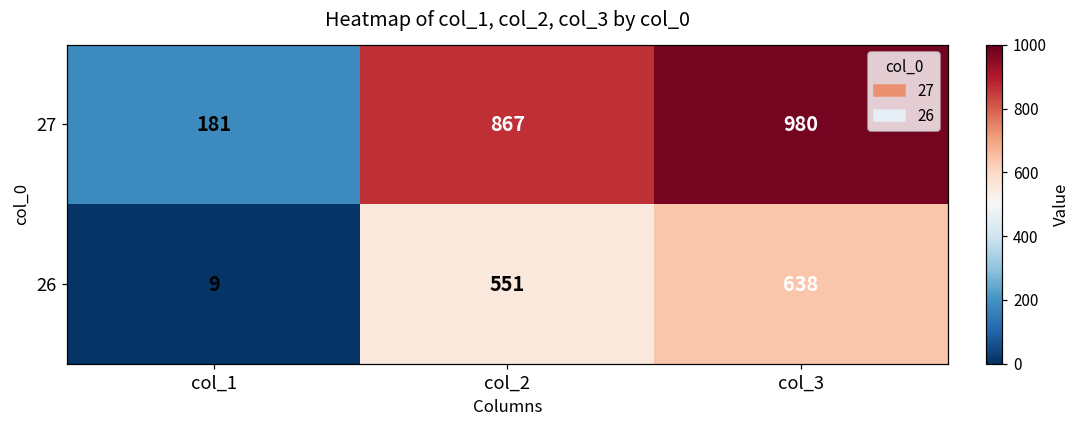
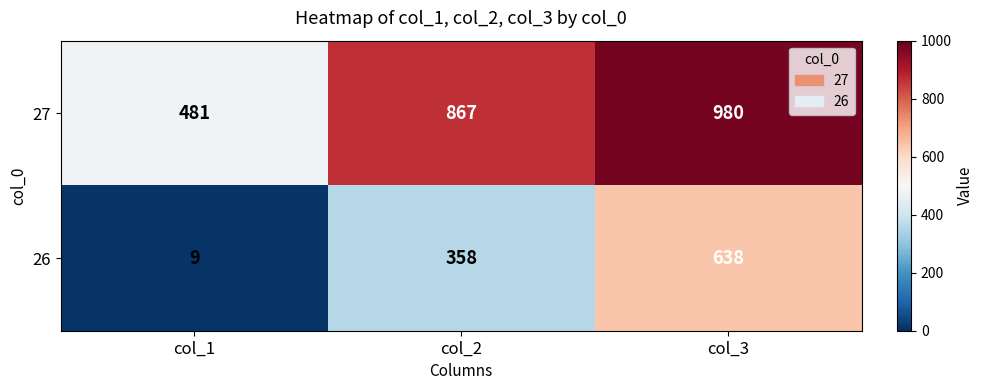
27, col_1: 181 -> 481
26, col_2: 551 -> 358
